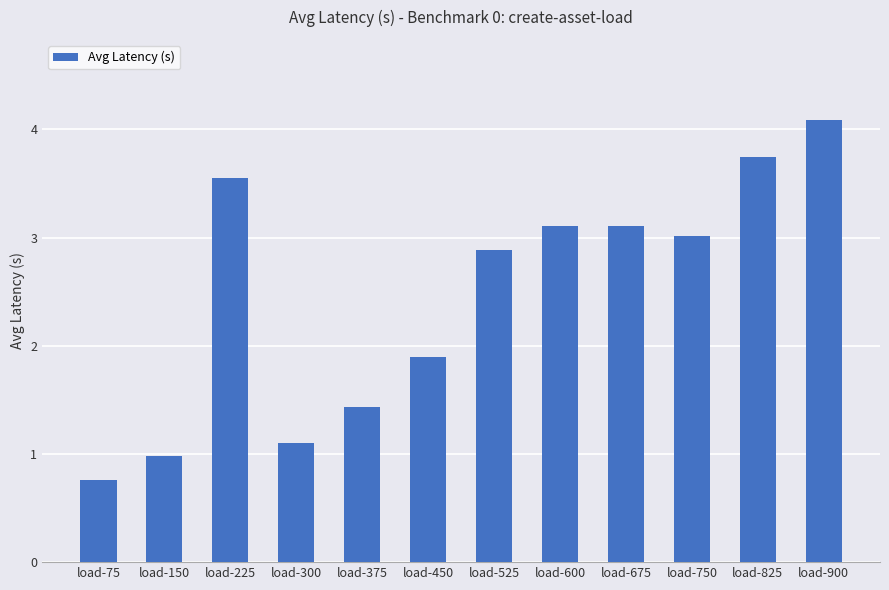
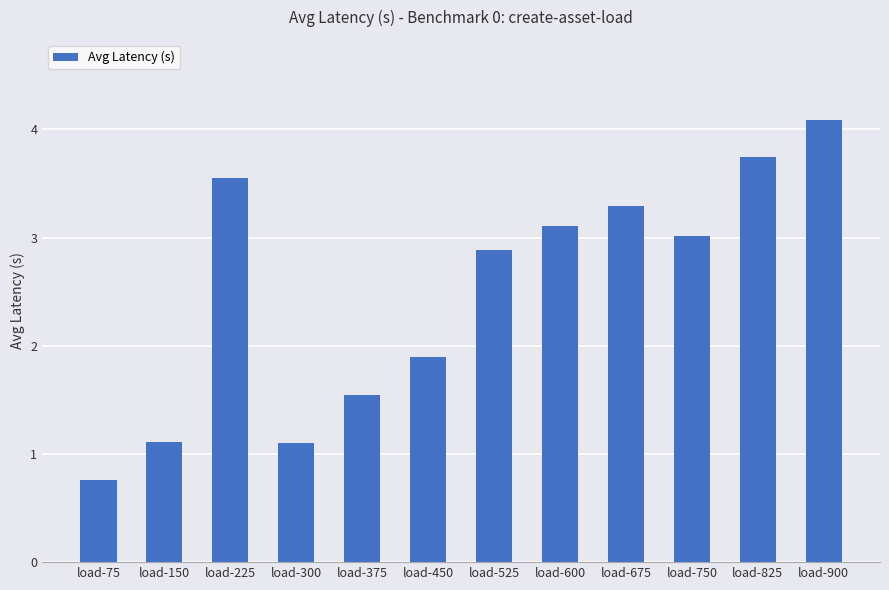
load-150: 0.98 -> 1.11
load-375: 1.43 -> 1.54
load-675: 3.11 -> 3.29
